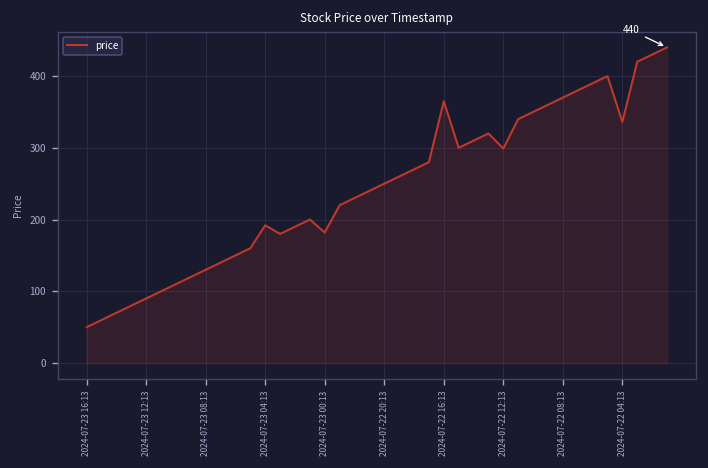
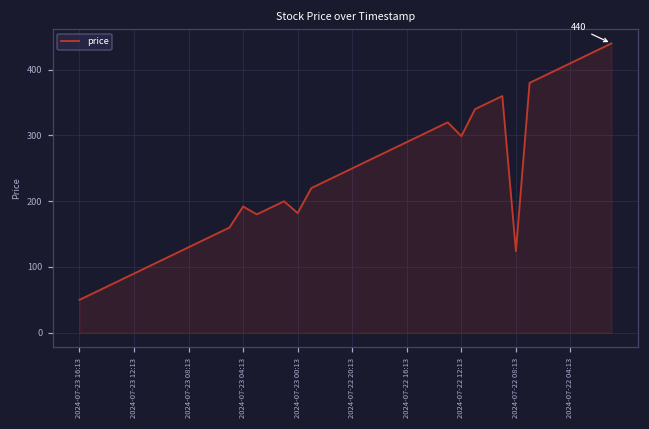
2024-07-22 16:13: 370 -> 290
2024-07-22 08:13: 370 -> 120
2024-07-22 04:13: 340 -> 410
